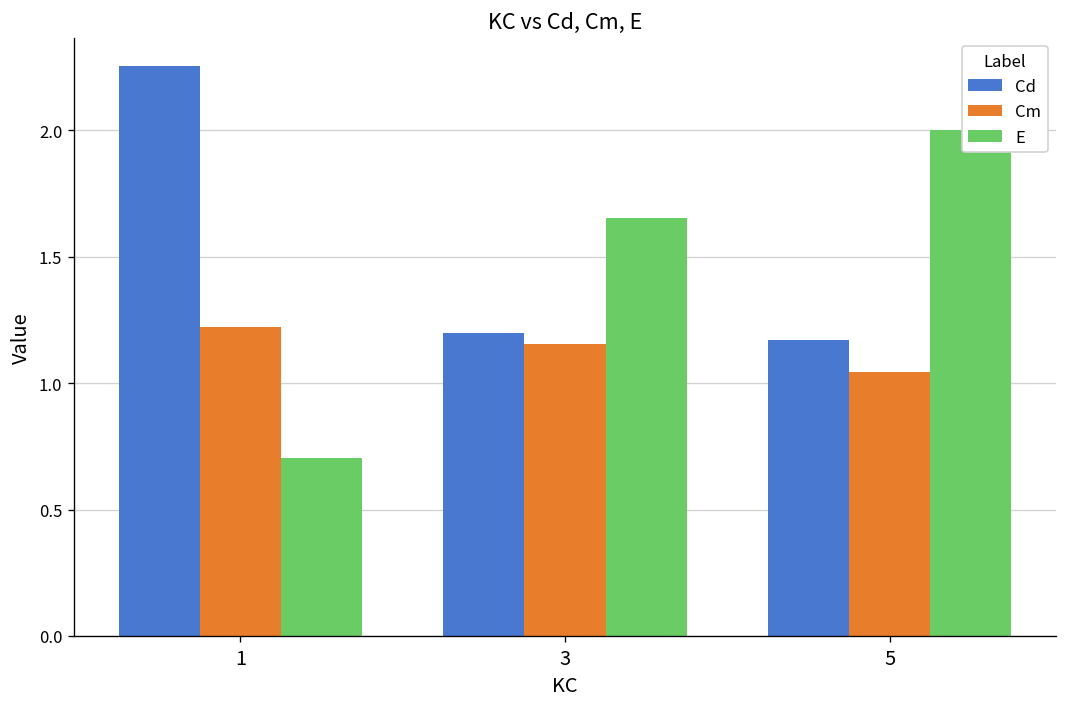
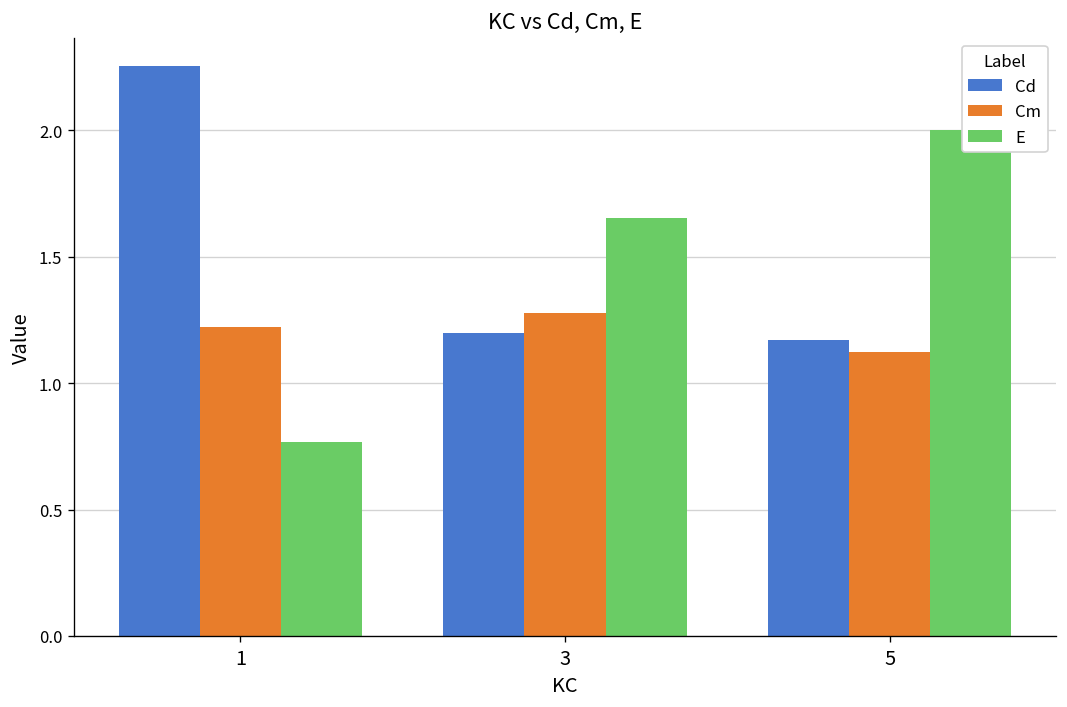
E, 1: 0.70 -> 0.77
Cm, 3: 1.15 -> 1.28
Cm, 5: 1.04 -> 1.12
